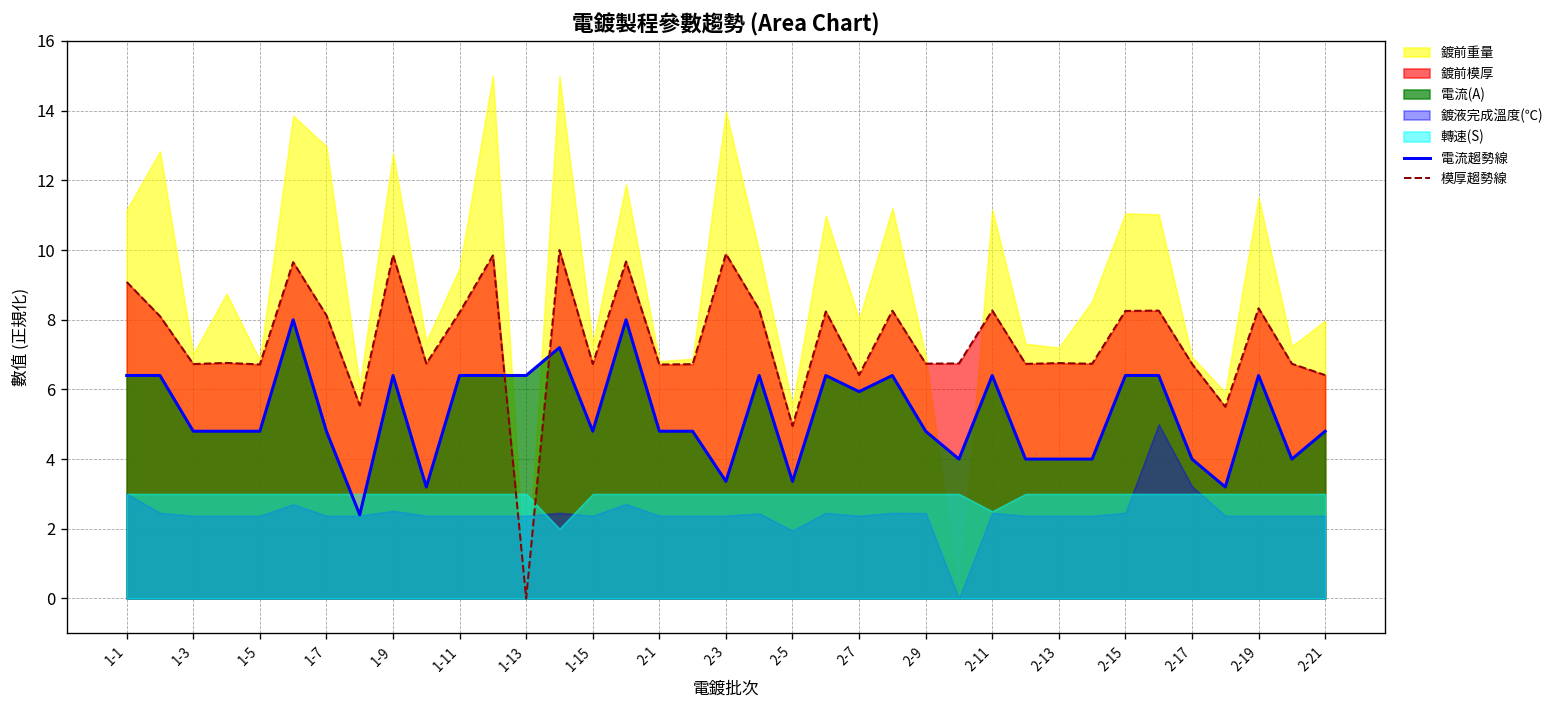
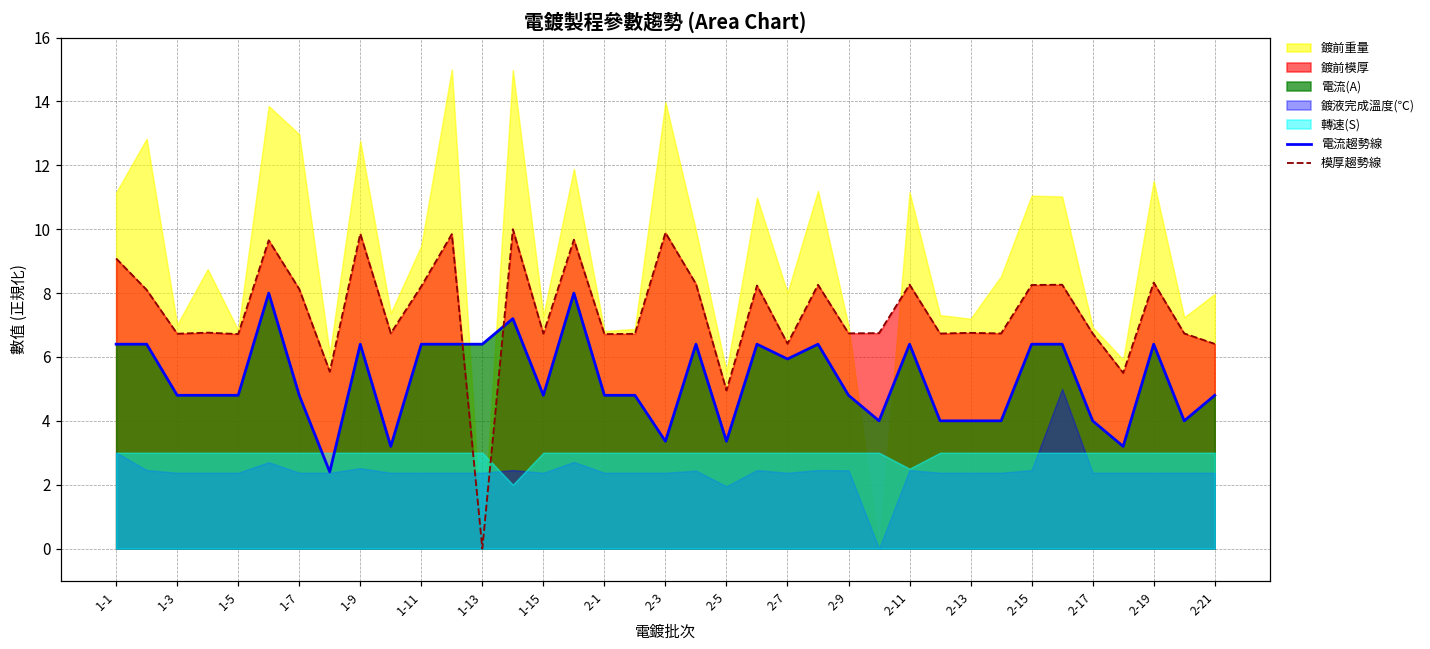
鍍液完成溫度(℃), 2-17: 3.2 -> 2.4
